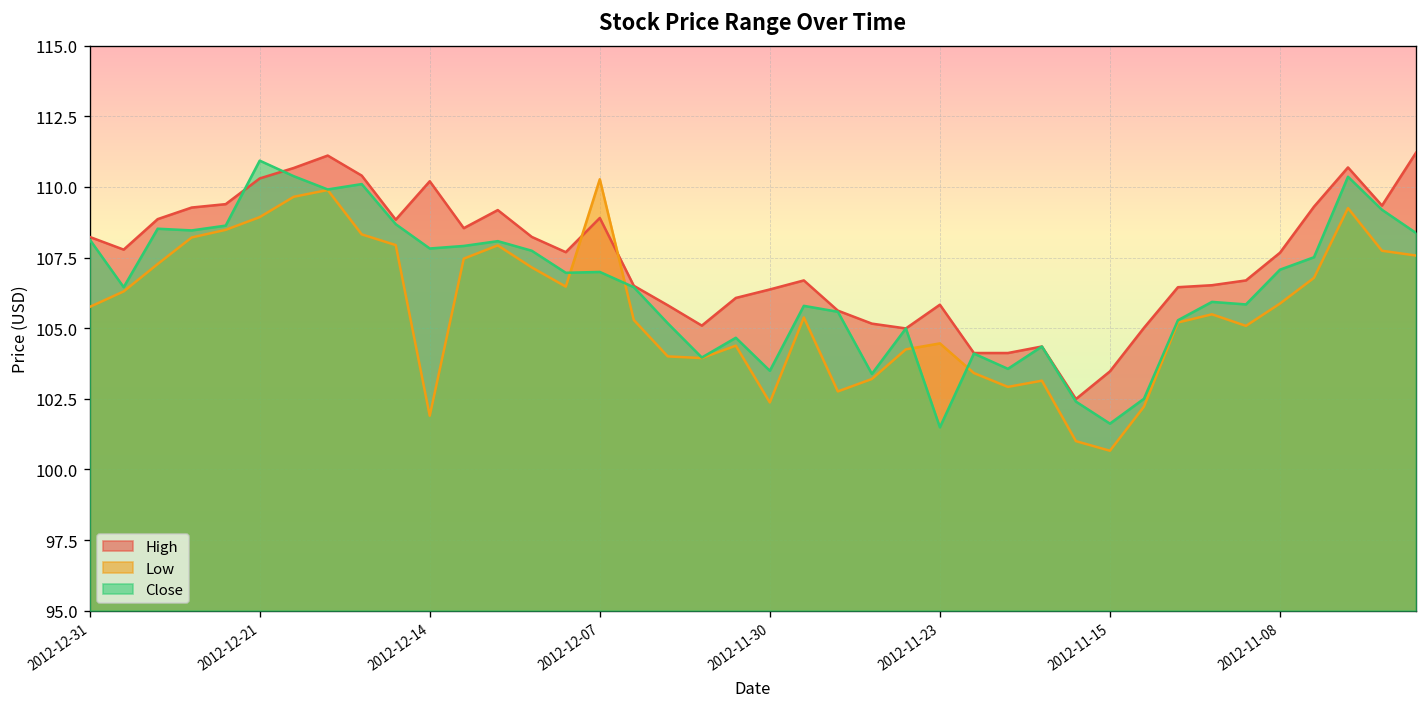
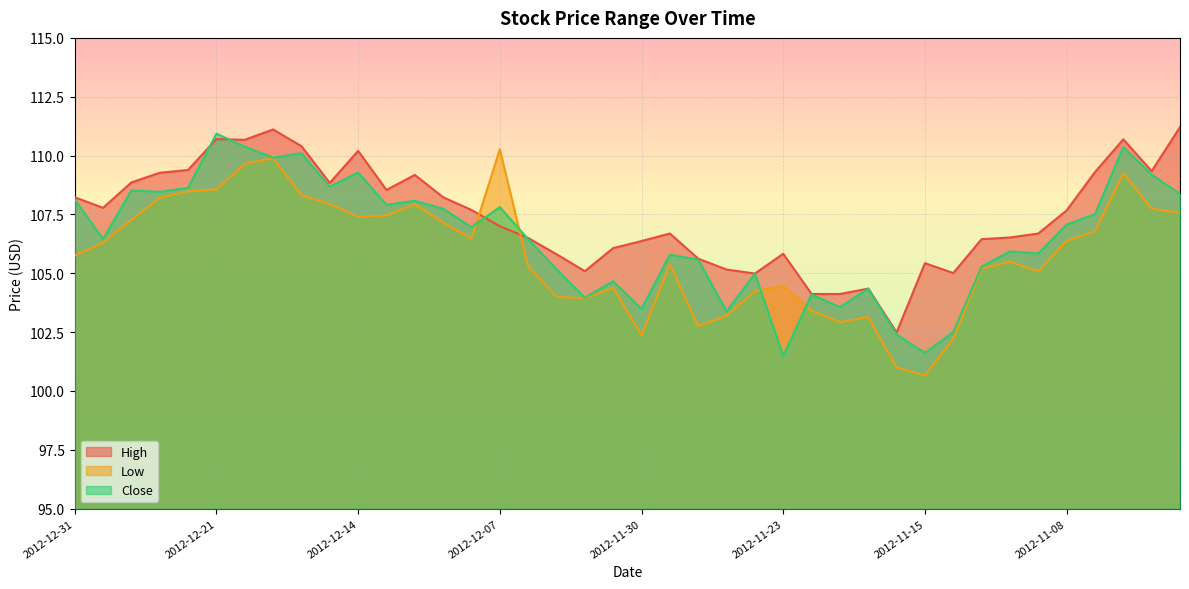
High, 2012-12-21: 110.3 -> 110.7
Low, 2012-12-21: 108.9 -> 108.6
Low, 2012-12-14: 101.9 -> 107.4
Close, 2012-12-14: 107.8 -> 109.3
High, 2012-12-07: 108.9 -> 107.0
Close, 2012-12-07: 107.0 -> 107.8
High, 2012-11-15: 103.5 -> 105.4
Low, 2012-11-08: 105.9 -> 106.4
